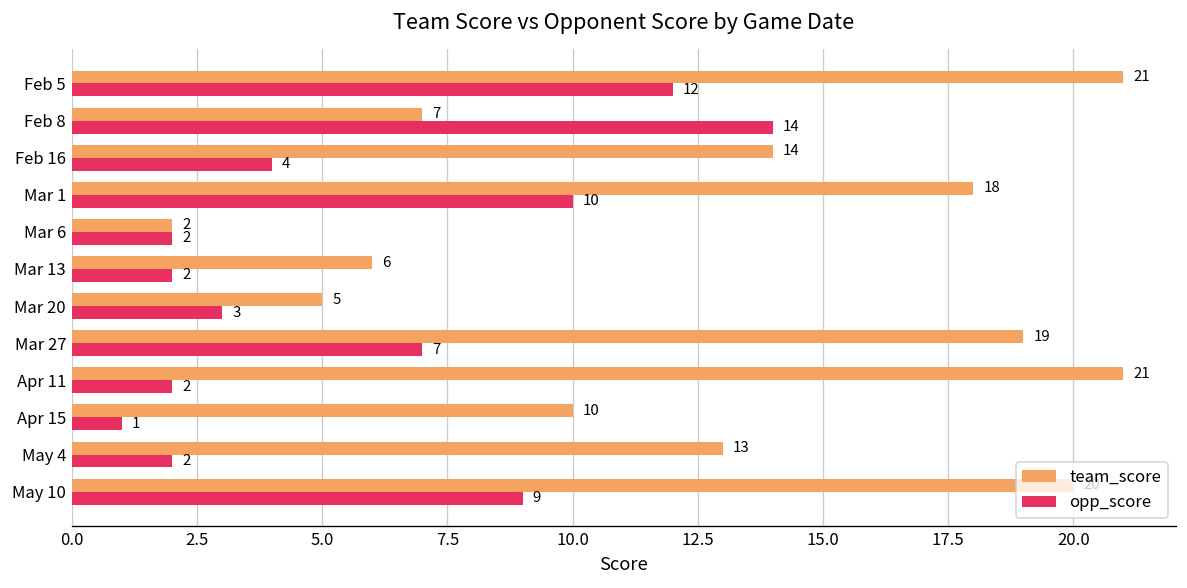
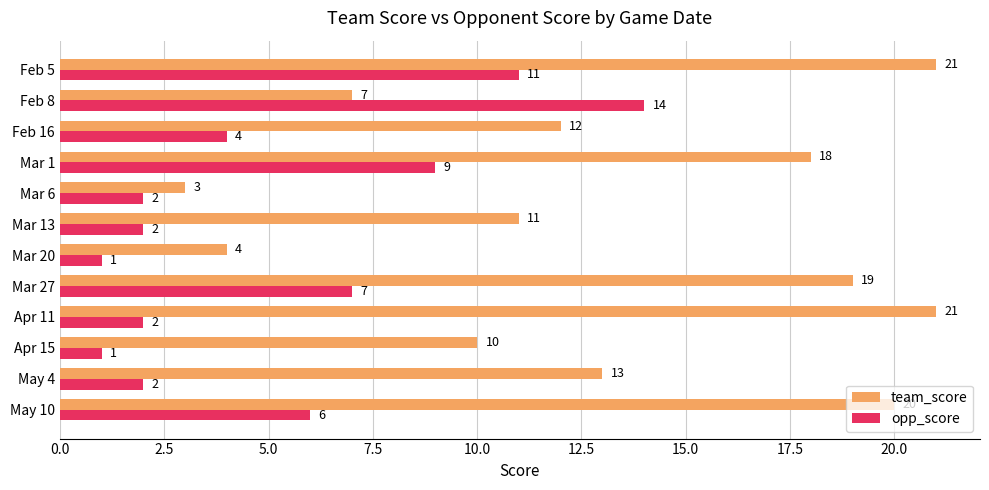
opp_score, Feb 5: 12 -> 11
team_score, Feb 16: 14 -> 12
opp_score, Mar 1: 10 -> 9
team_score, Mar 6: 2 -> 3
team_score, Mar 13: 6 -> 11
team_score, Mar 20: 5 -> 4
opp_score, Mar 20: 3 -> 1
opp_score, May 10: 9 -> 6
